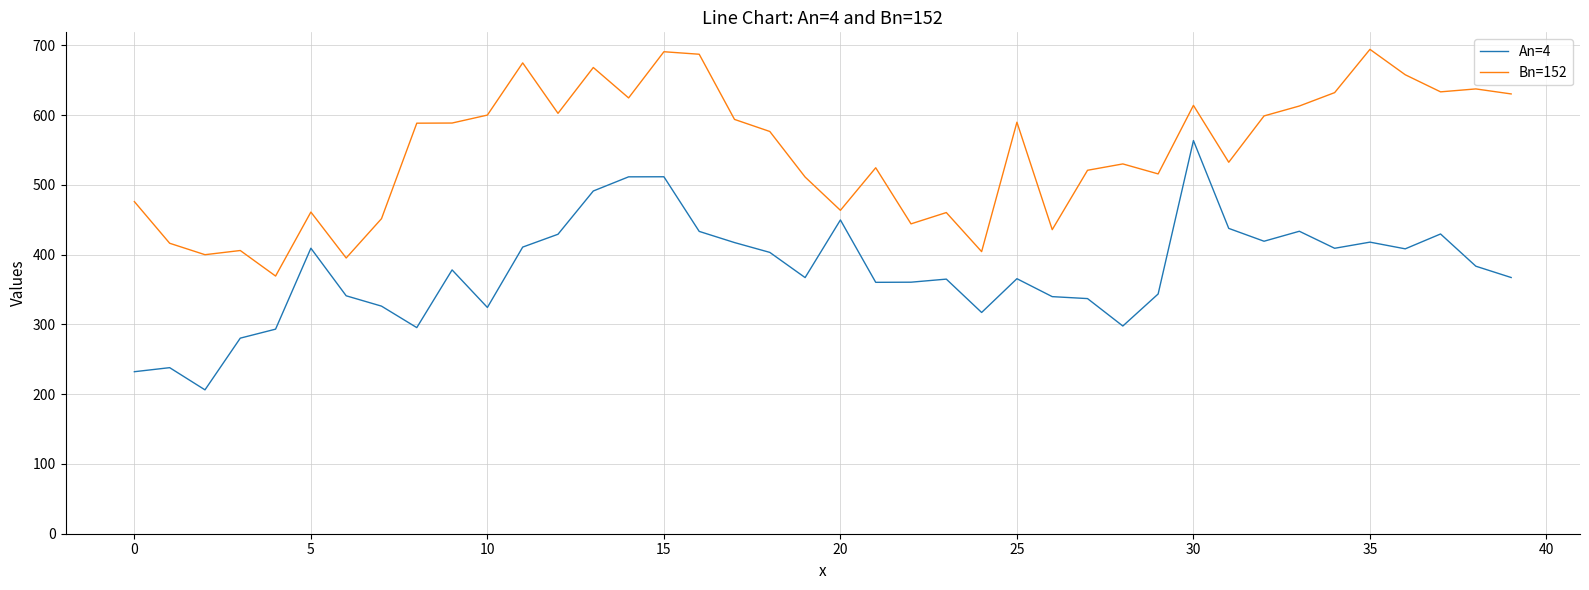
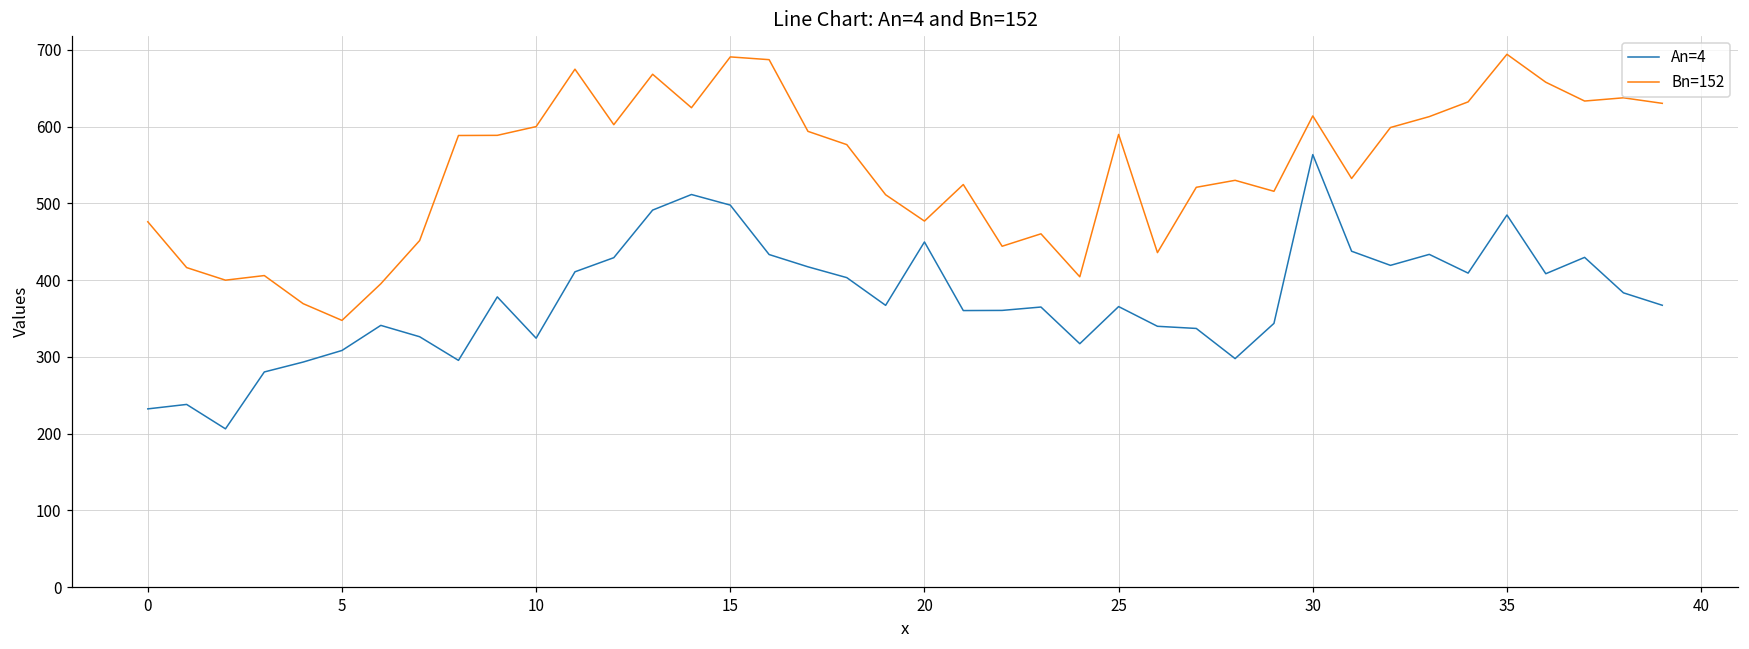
An=4, 5: 410 -> 310
Bn=152, 5: 460 -> 350
An=4, 15: 510 -> 500
Bn=152, 20: 460 -> 480
An=4, 35: 420 -> 480
